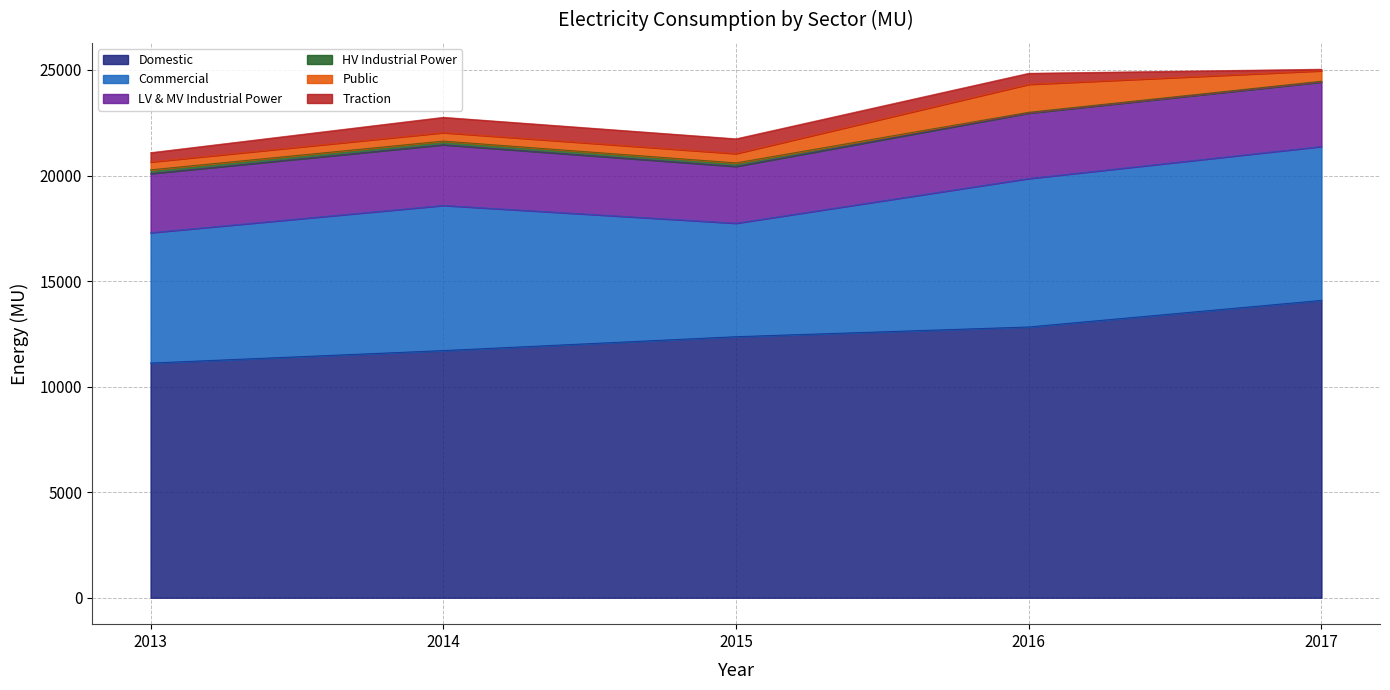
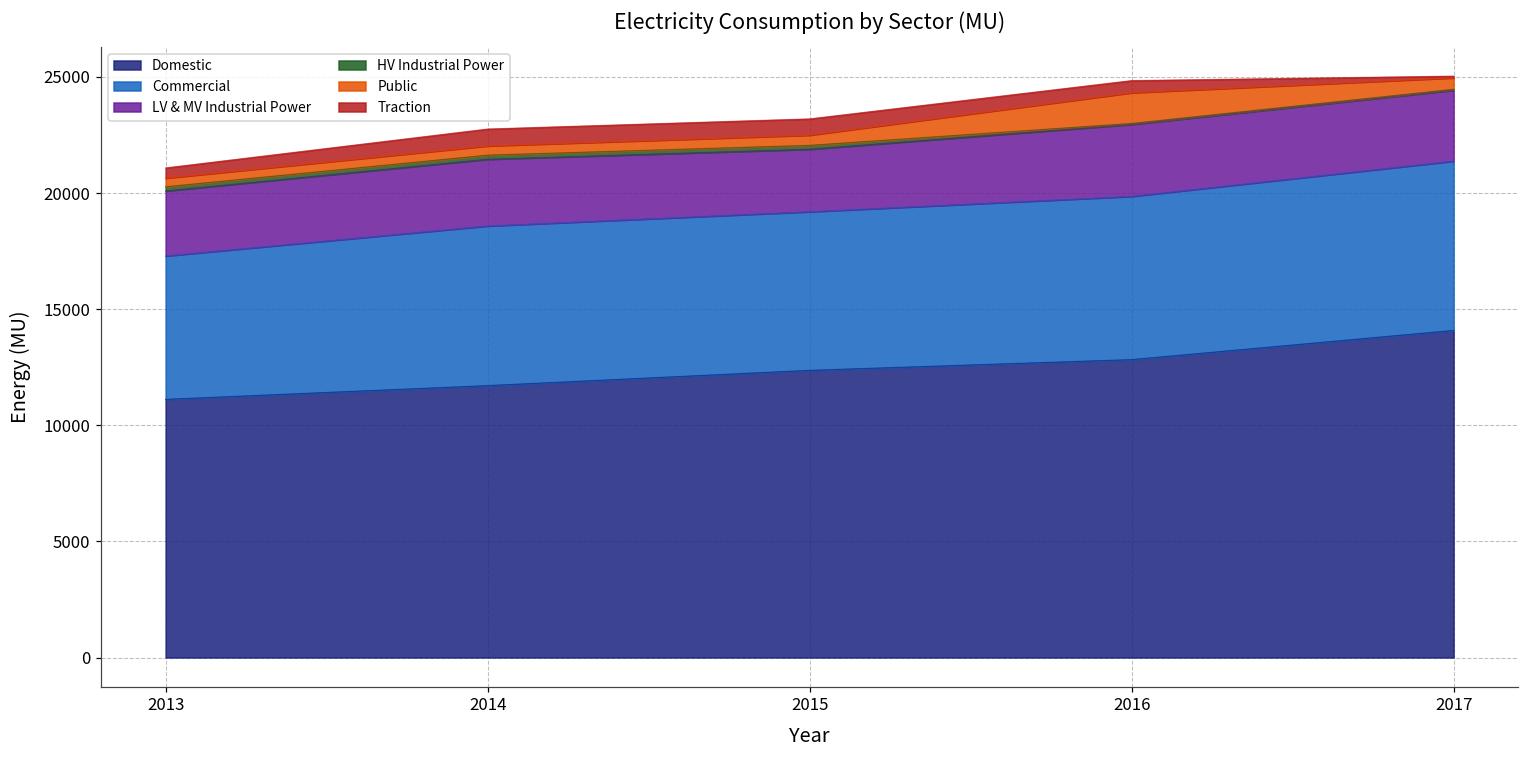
Commercial, 2015: 5400 -> 6800
